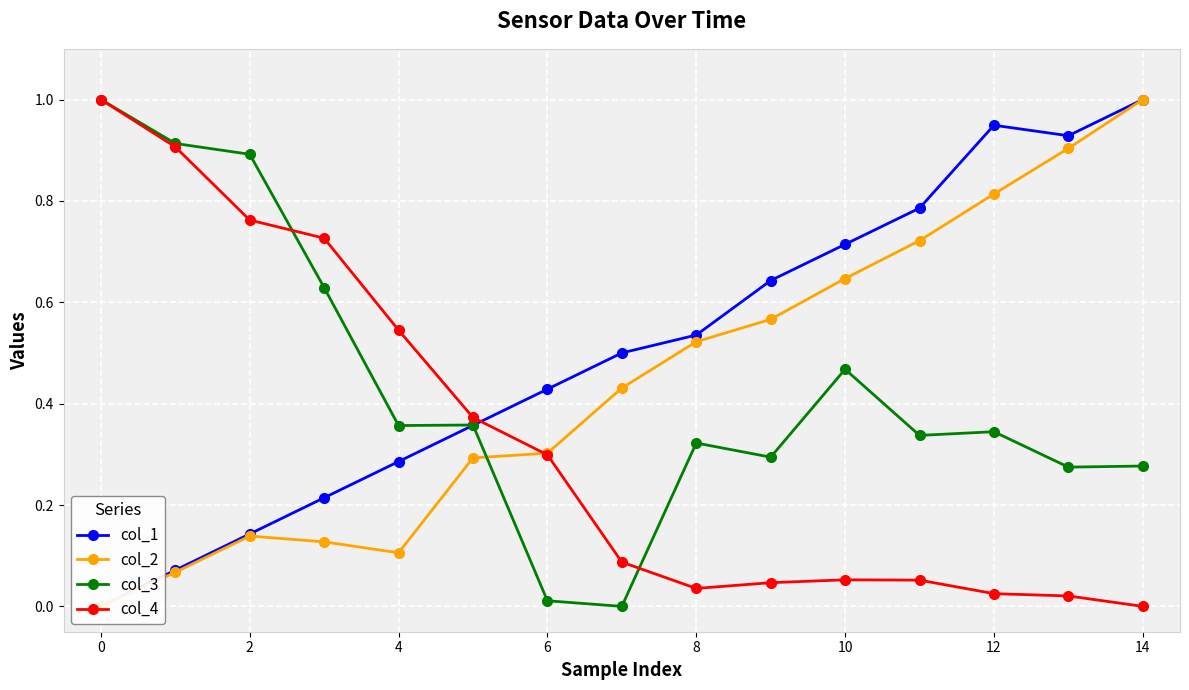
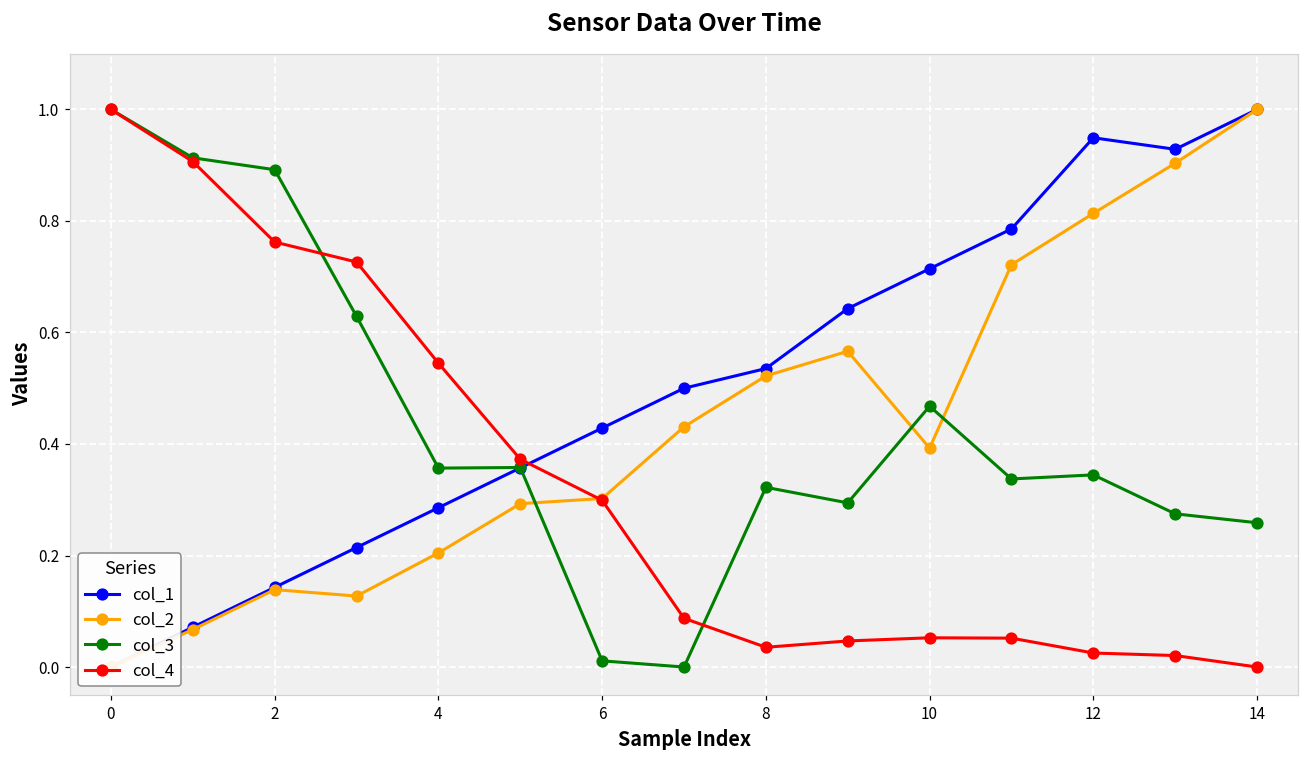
col_2, 4: 0.11 -> 0.20
col_2, 10: 0.65 -> 0.39
col_3, 14: 0.28 -> 0.26
